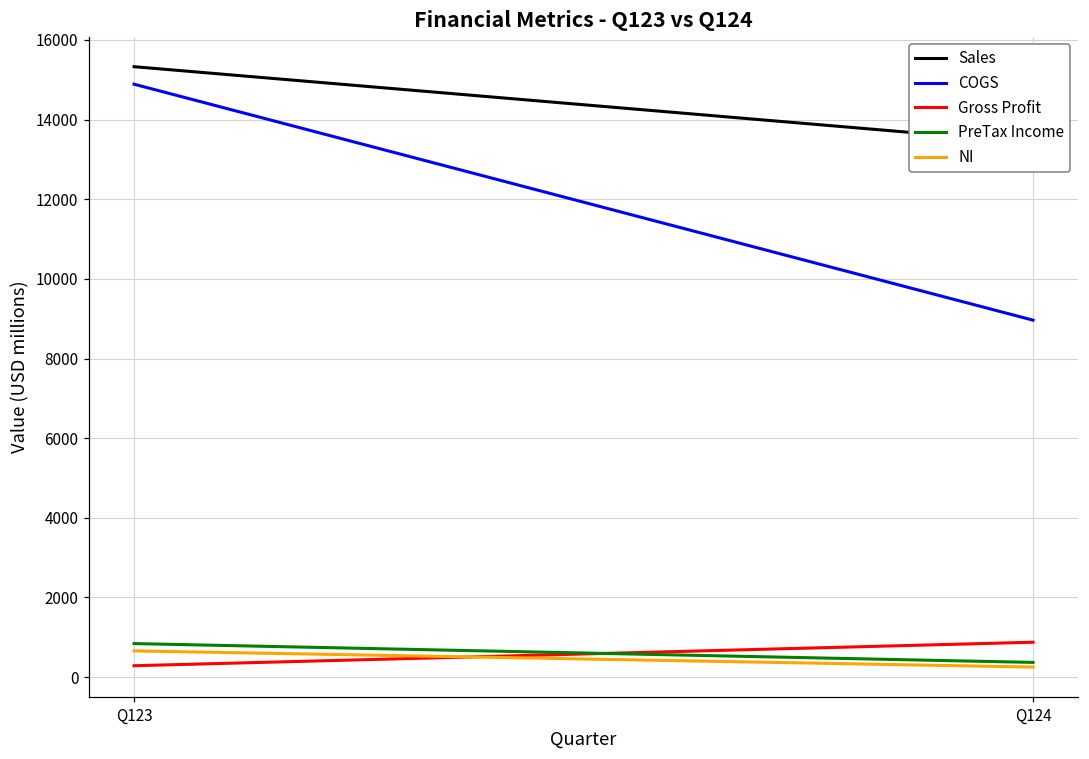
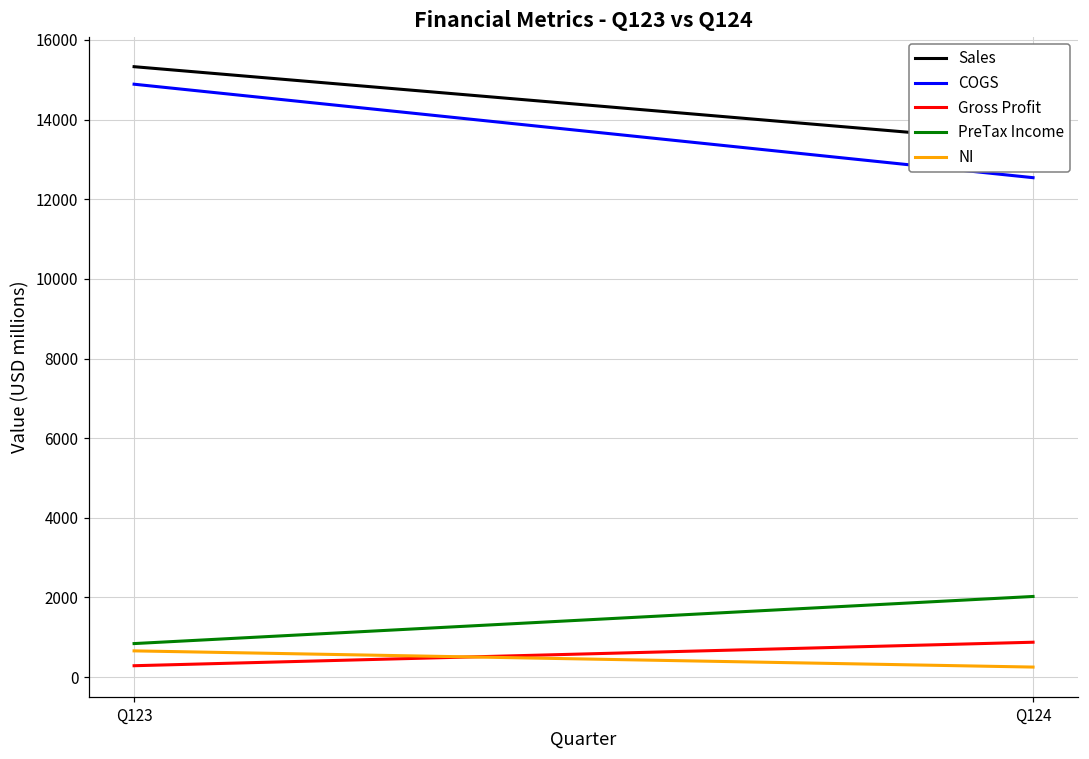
COGS, Q124: 9000 -> 12500
PreTax Income, Q124: 400 -> 2000
